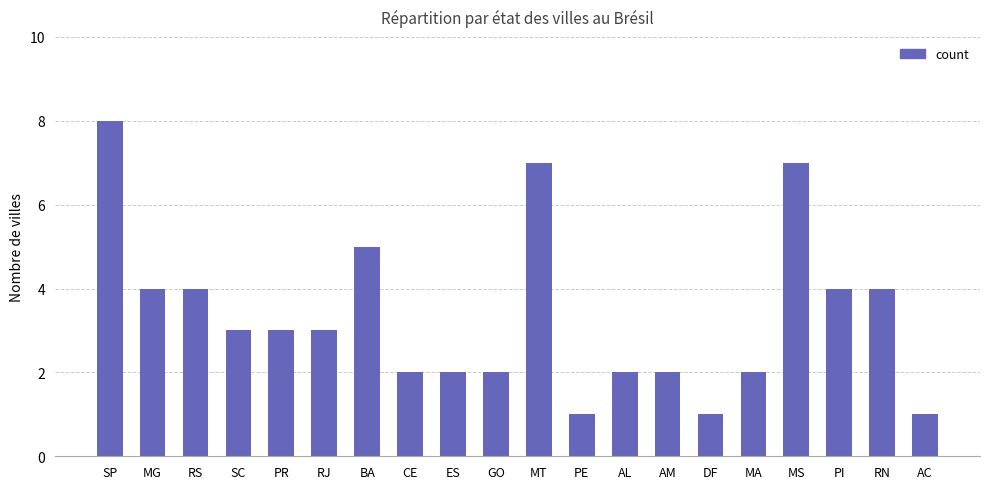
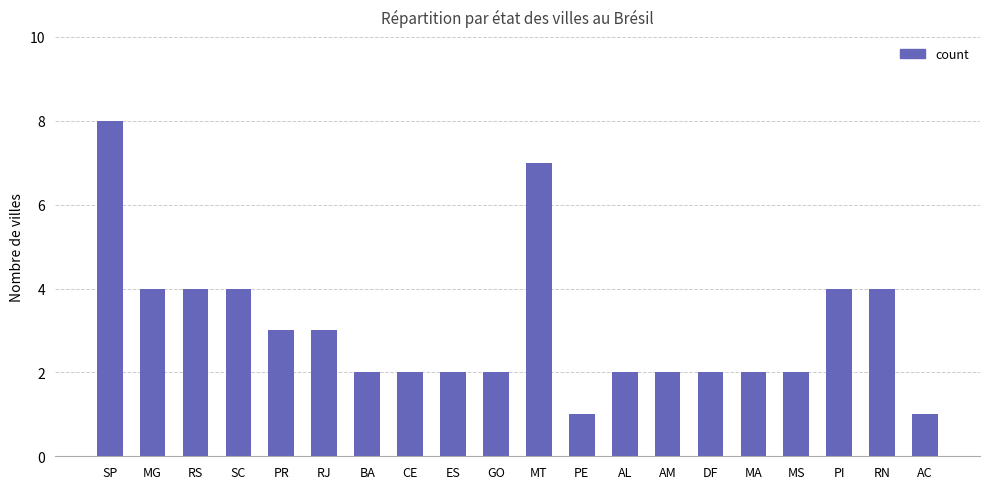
SC: 3 -> 4
BA: 5 -> 2
DF: 1 -> 2
MS: 7 -> 2
